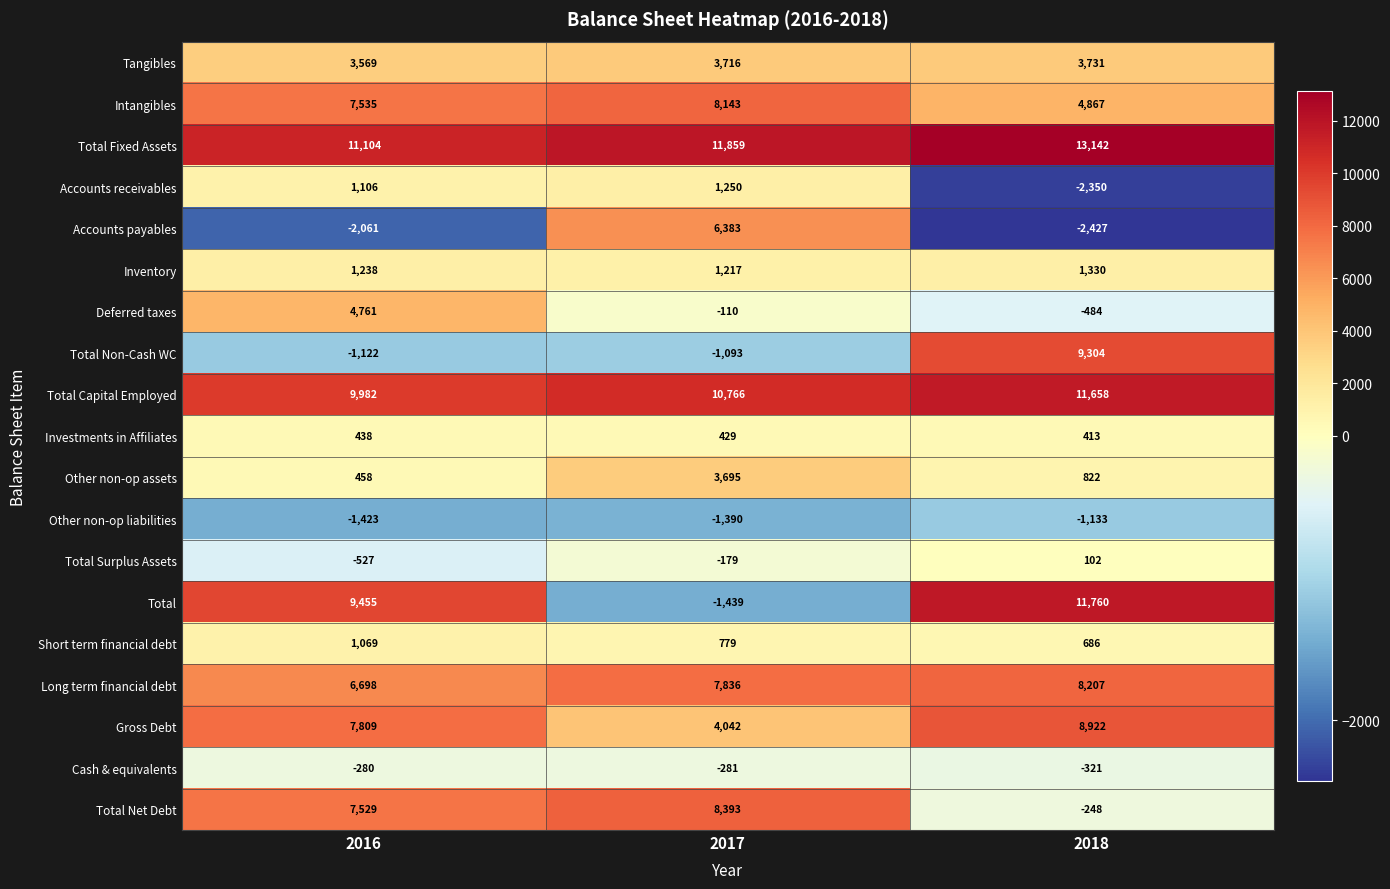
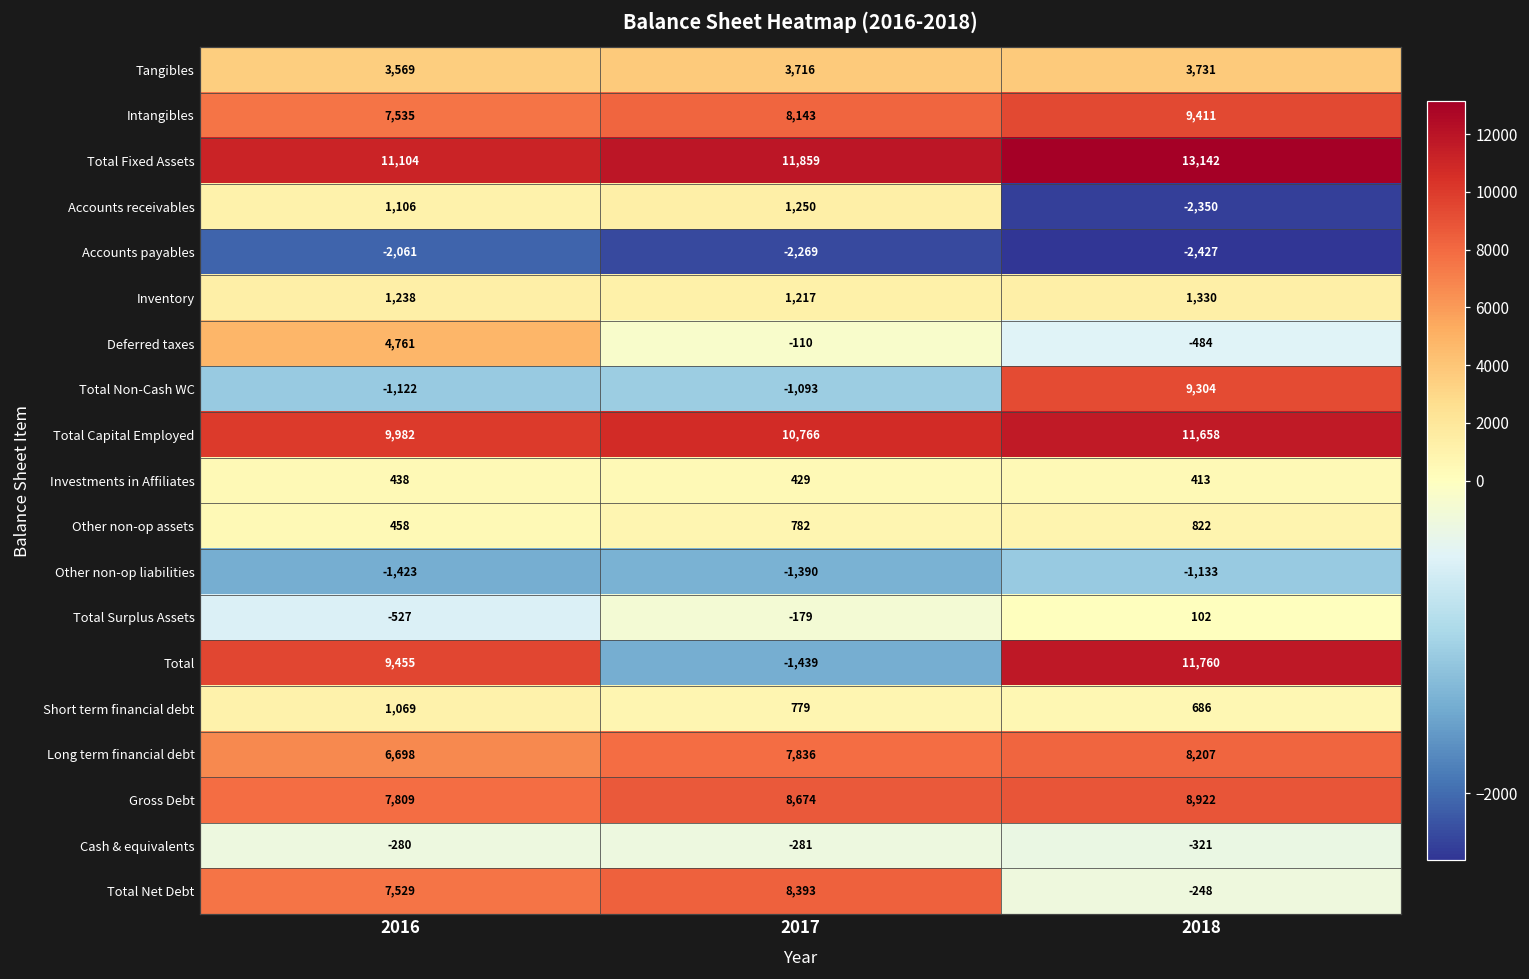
Intangibles, 2018: 4,867 -> 9,411
Accounts payables, 2017: 6,383 -> -2,269
Other non-op assets, 2017: 3,695 -> 782
Gross Debt, 2017: 4,042 -> 8,674
